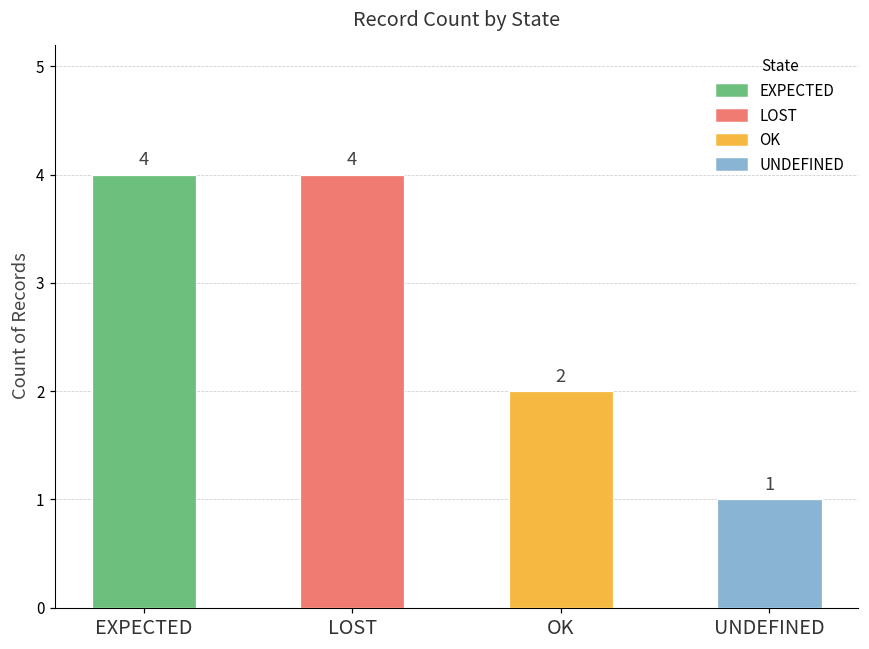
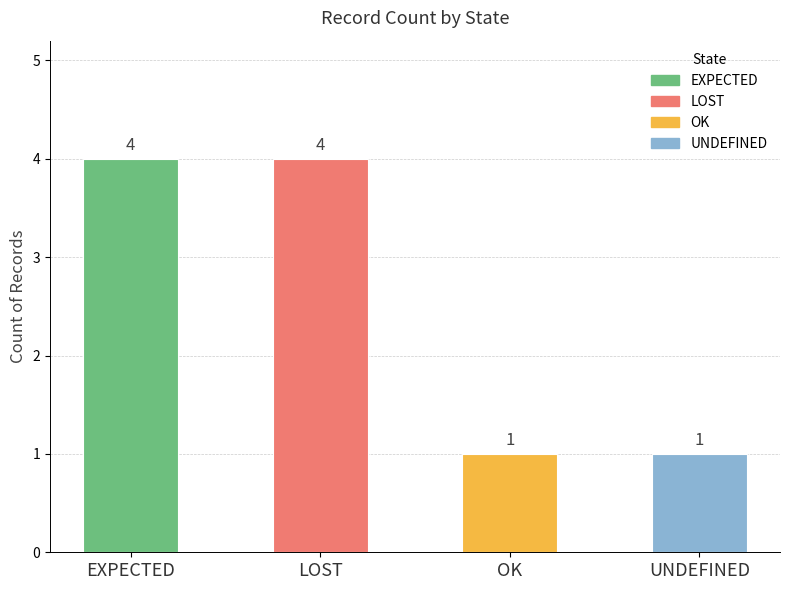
OK: 2 -> 1
